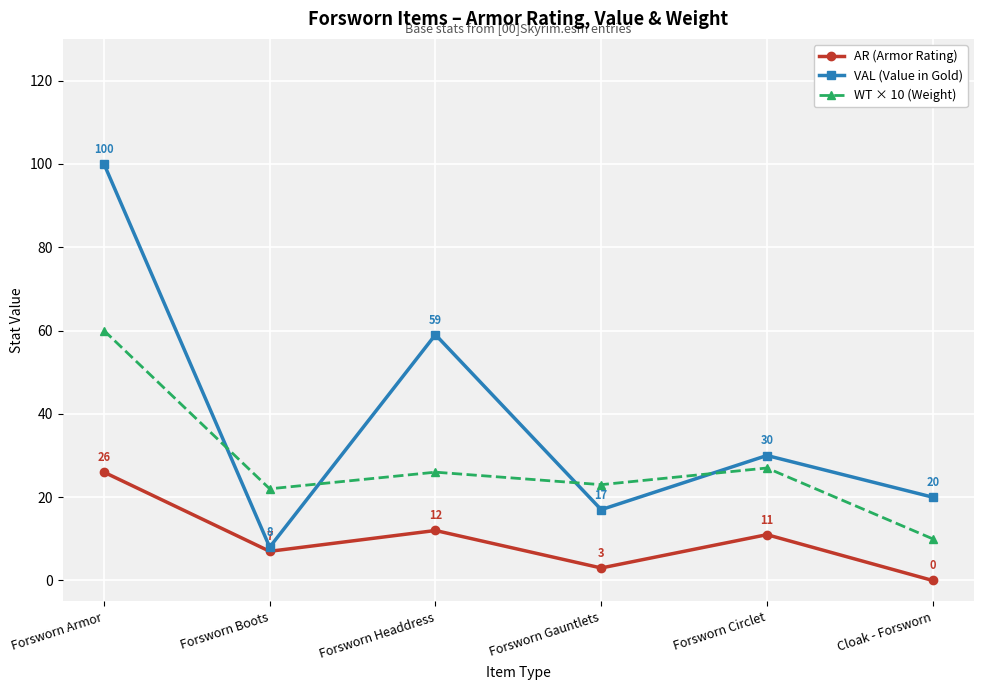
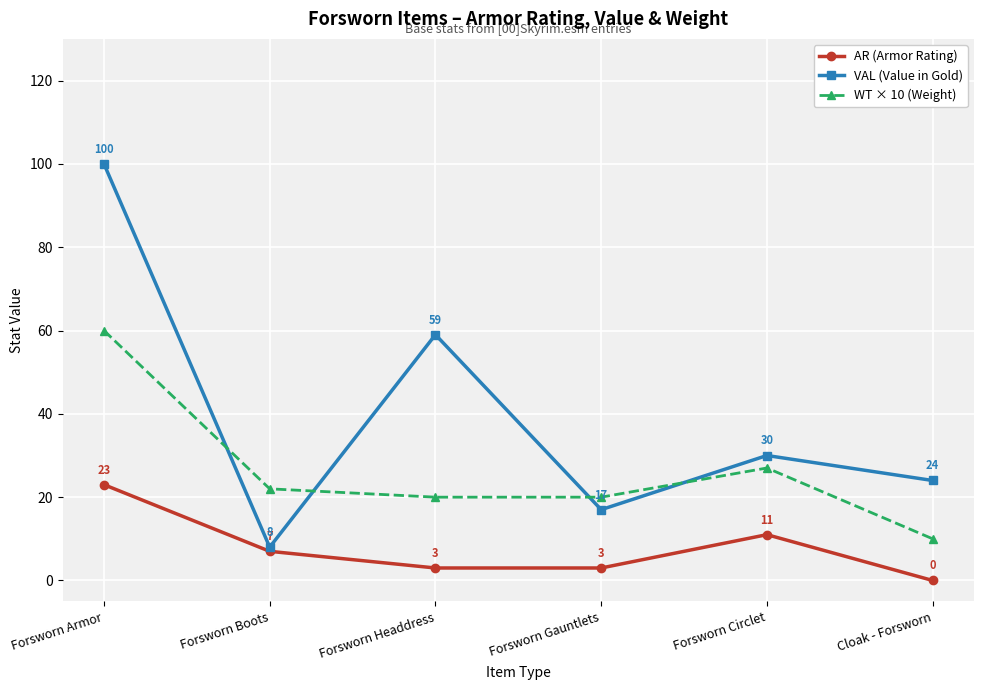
AR (Armor Rating), Forsworn Armor: 26 -> 23
AR (Armor Rating), Forsworn Headdress: 12 -> 3
WT × 10 (Weight), Forsworn Headdress: 26 -> 20
WT × 10 (Weight), Forsworn Gauntlets: 23 -> 20
VAL (Value in Gold), Cloak - Forsworn: 20 -> 24
